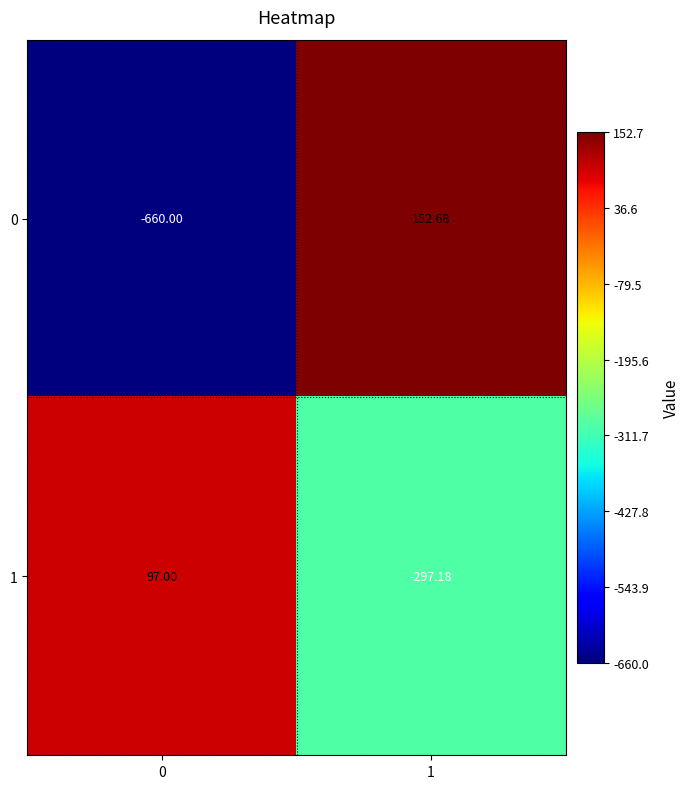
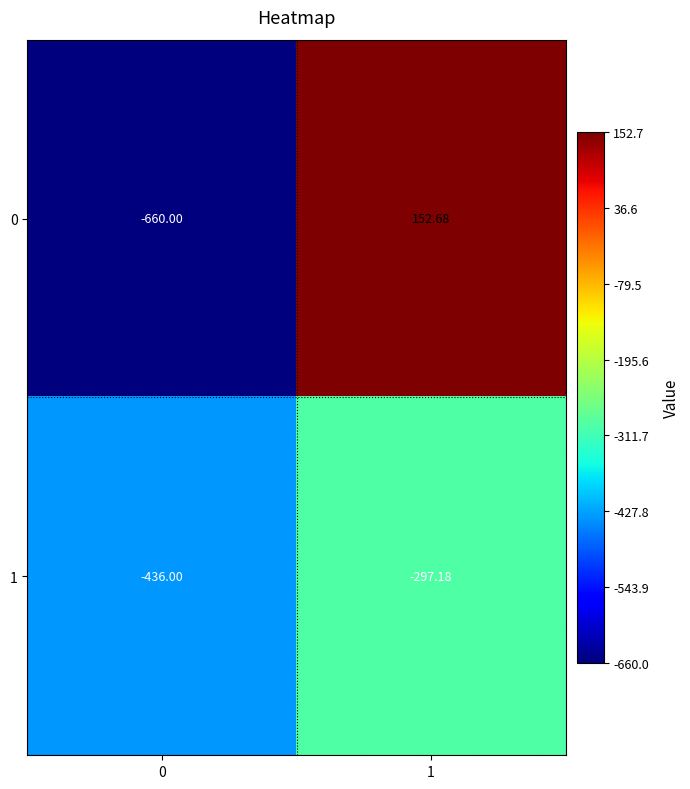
1, 0: 97.00 -> -436.00
